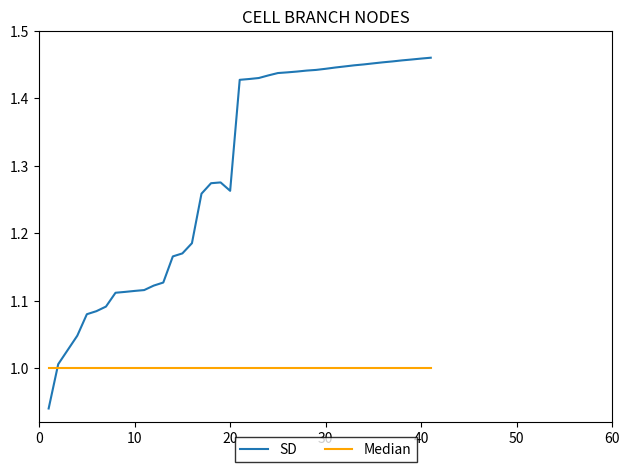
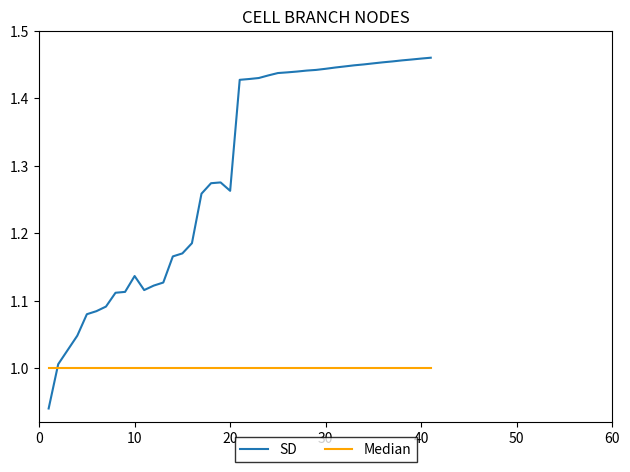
SD, 10: 1.11 -> 1.14
